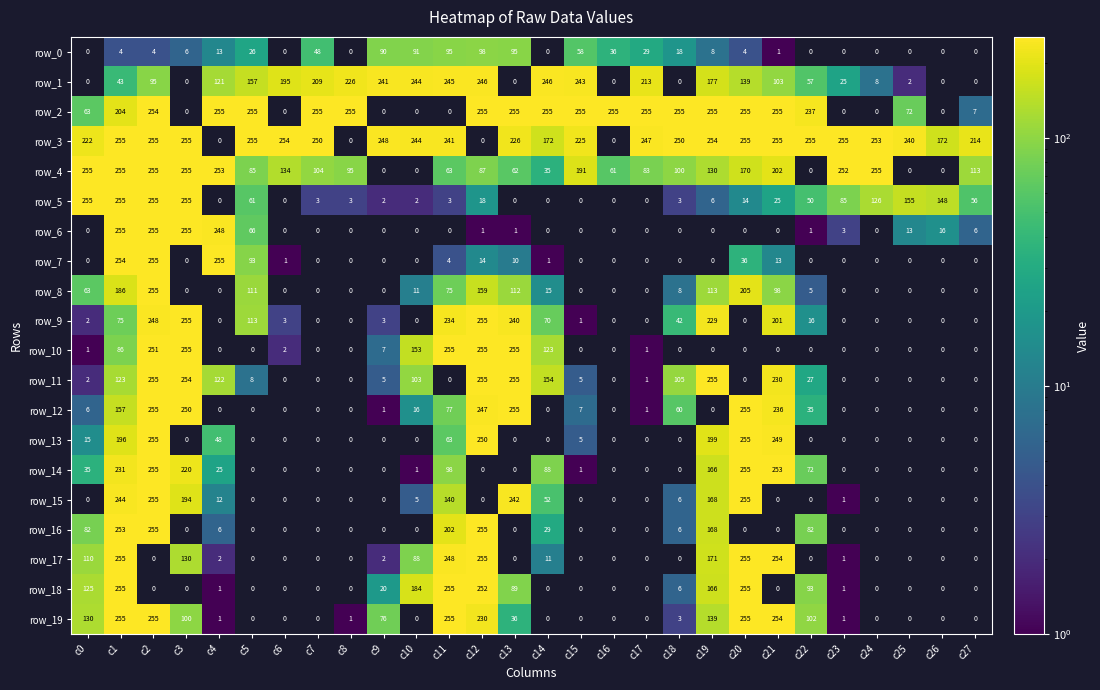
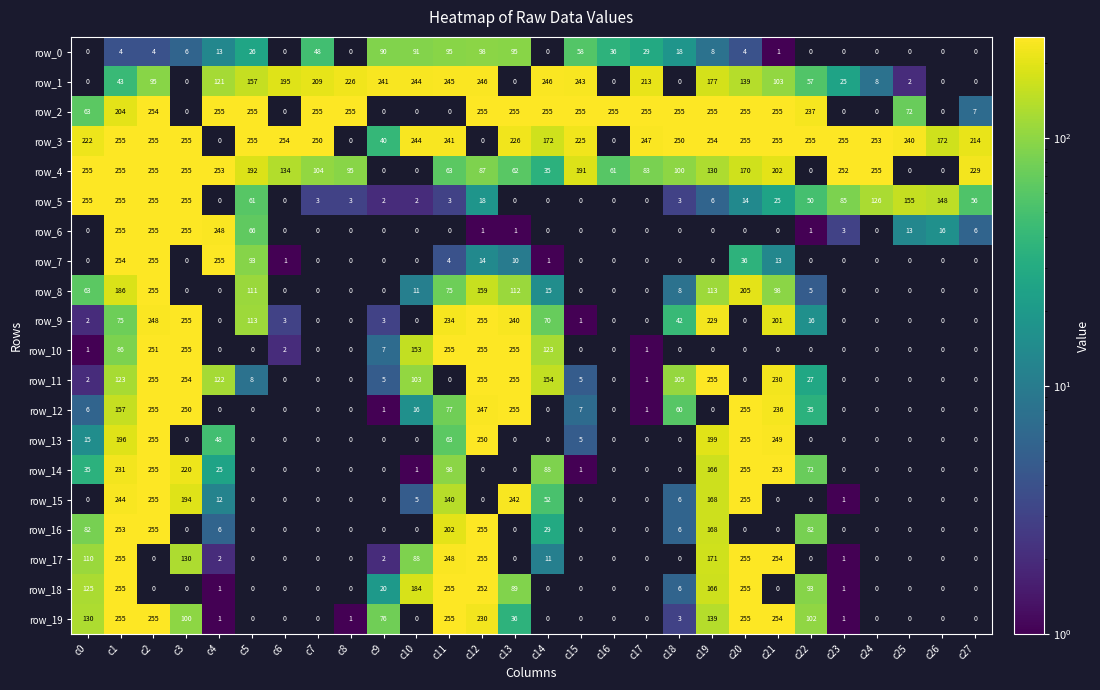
row_3, c9: 248 -> 40
row_4, c5: 85 -> 192
row_4, c27: 113 -> 229
